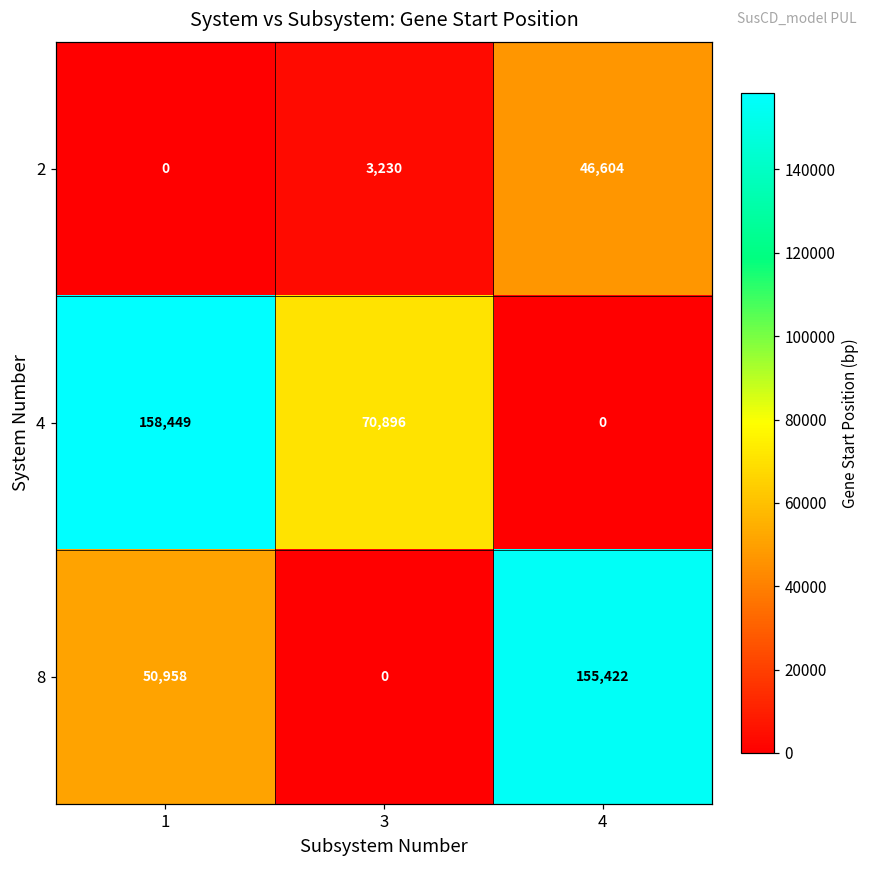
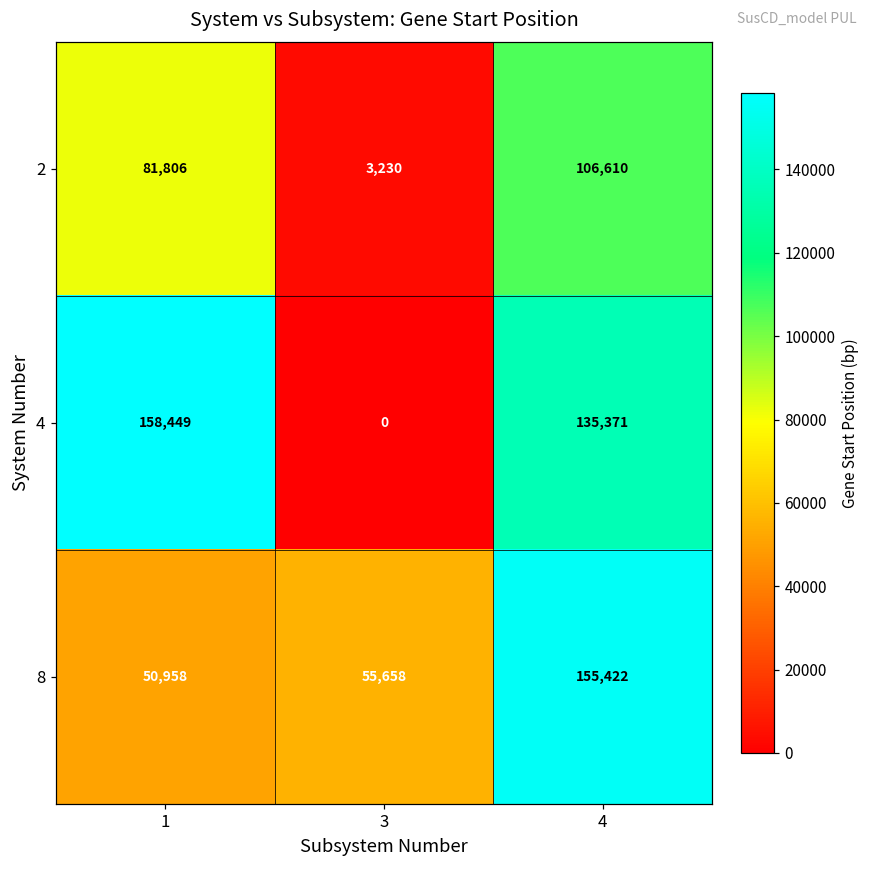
2, 1: 0 -> 81,806
2, 4: 46,604 -> 106,610
4, 3: 70,896 -> 0
4, 4: 0 -> 135,371
8, 3: 0 -> 55,658
